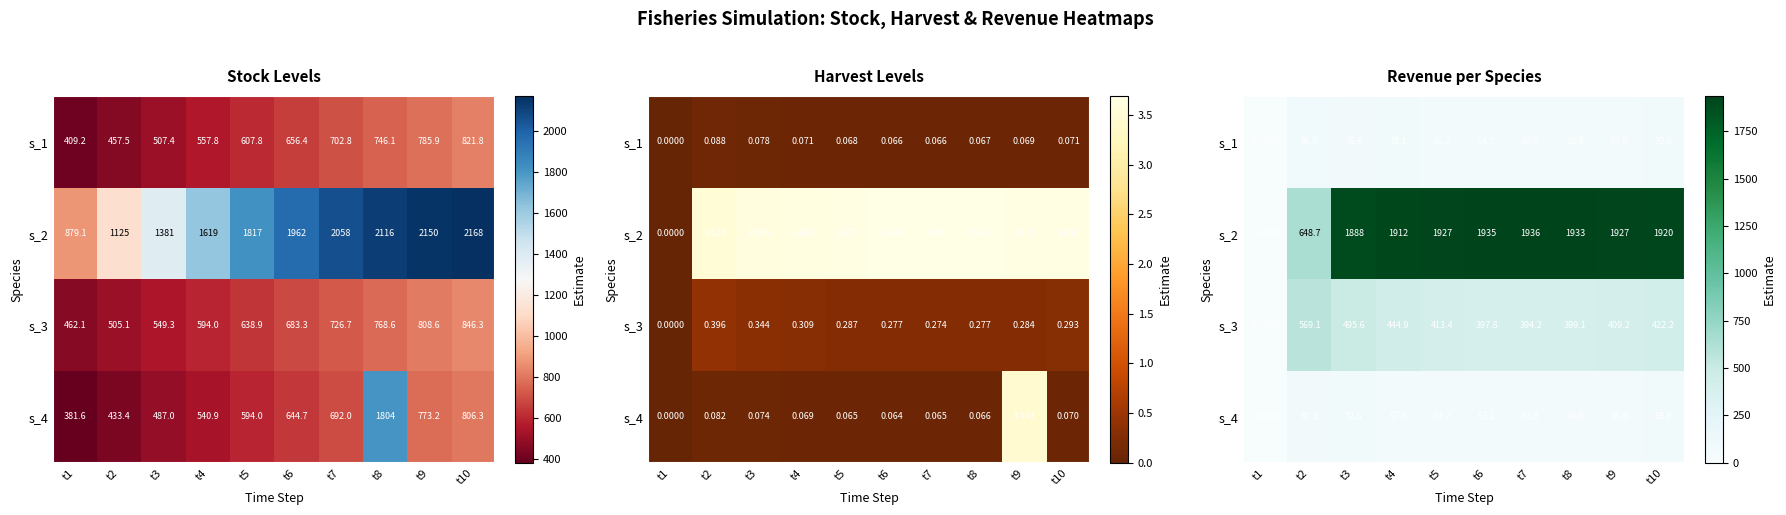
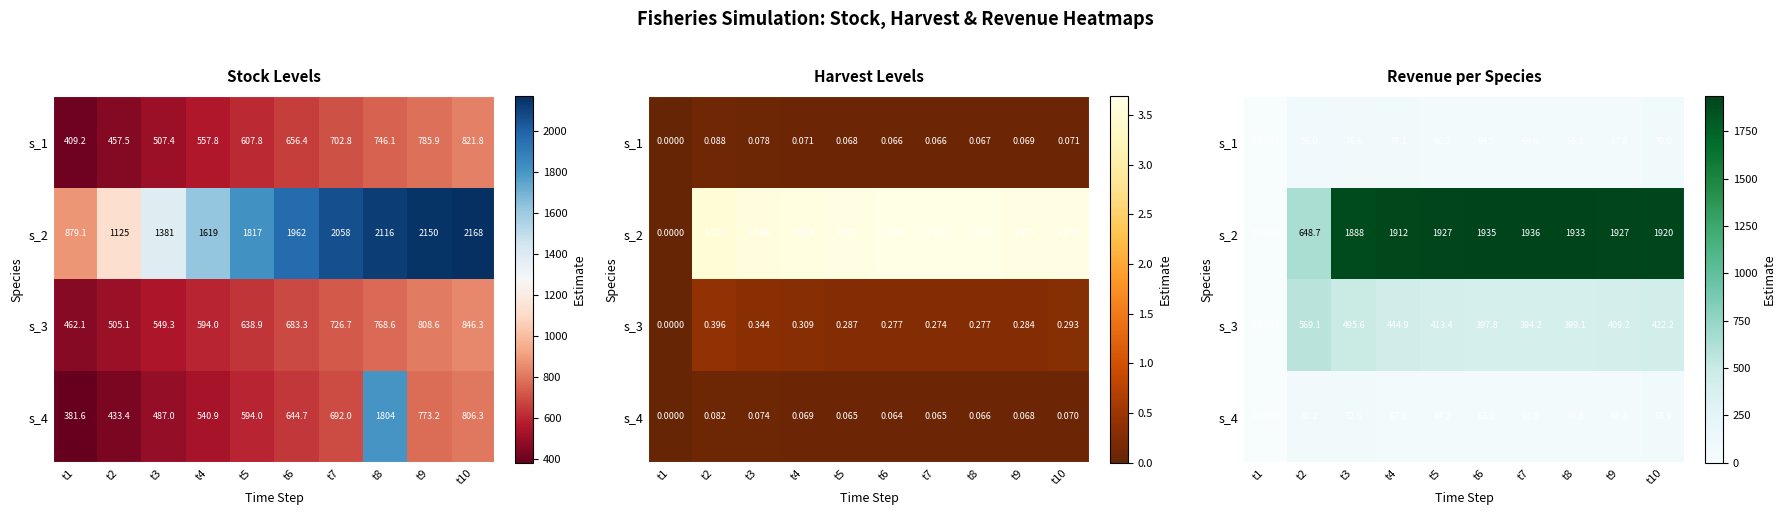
Harvest Levels, s_4, t9: 3.443 -> 0.068
